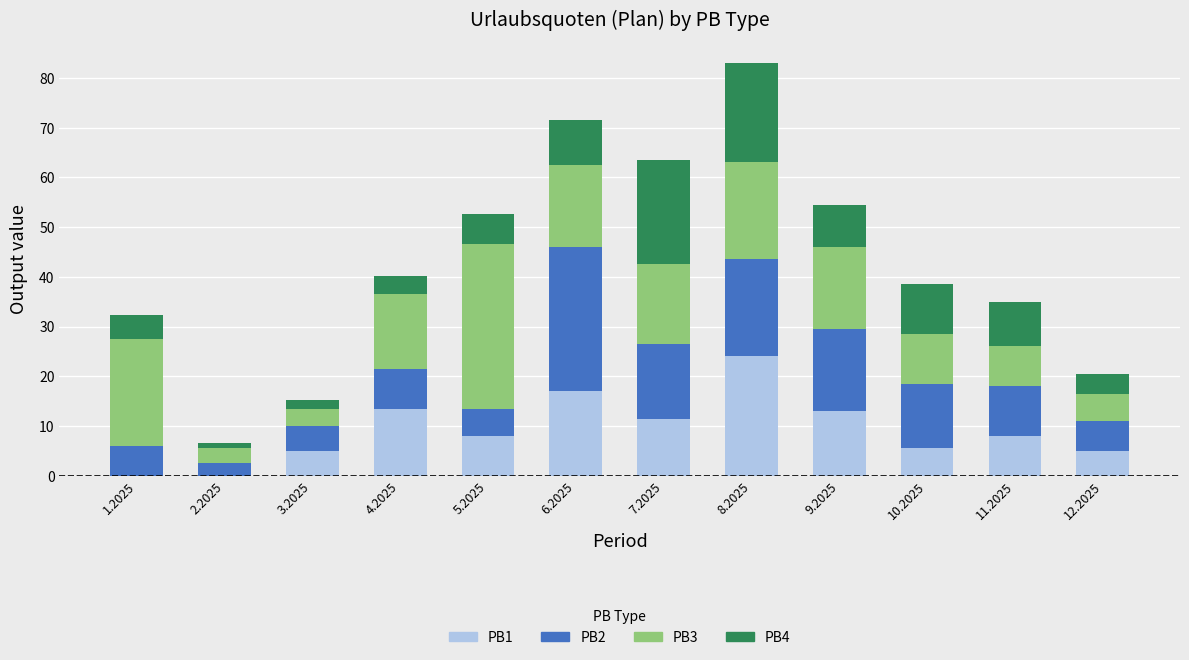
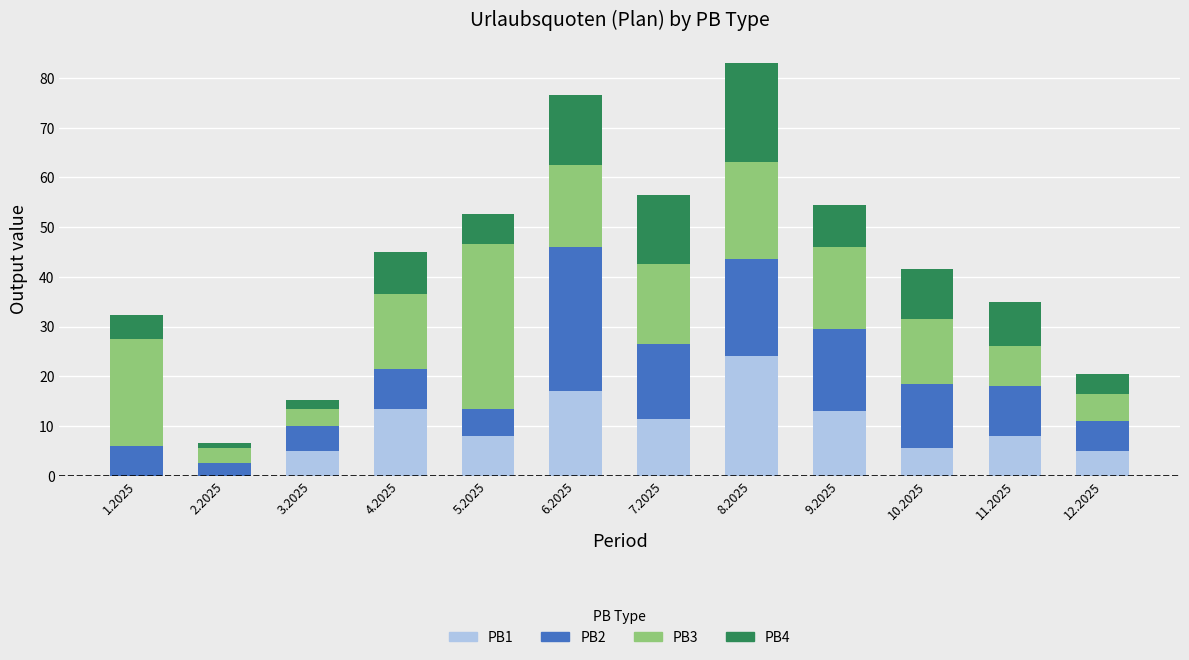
PB4, 4.2025: 4 -> 9
PB4, 6.2025: 9 -> 14
PB4, 7.2025: 21 -> 14
PB3, 10.2025: 10 -> 13
